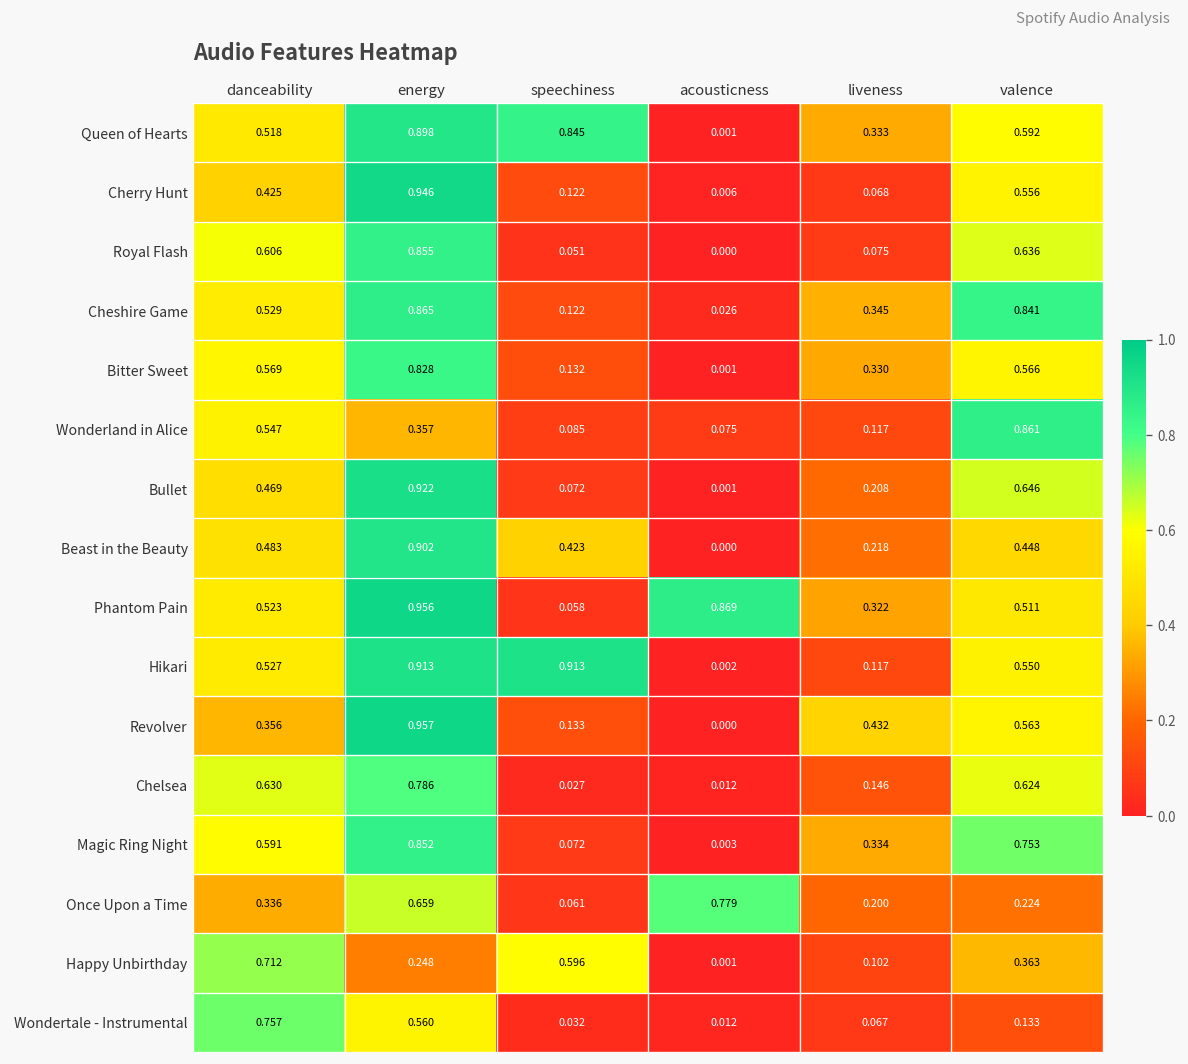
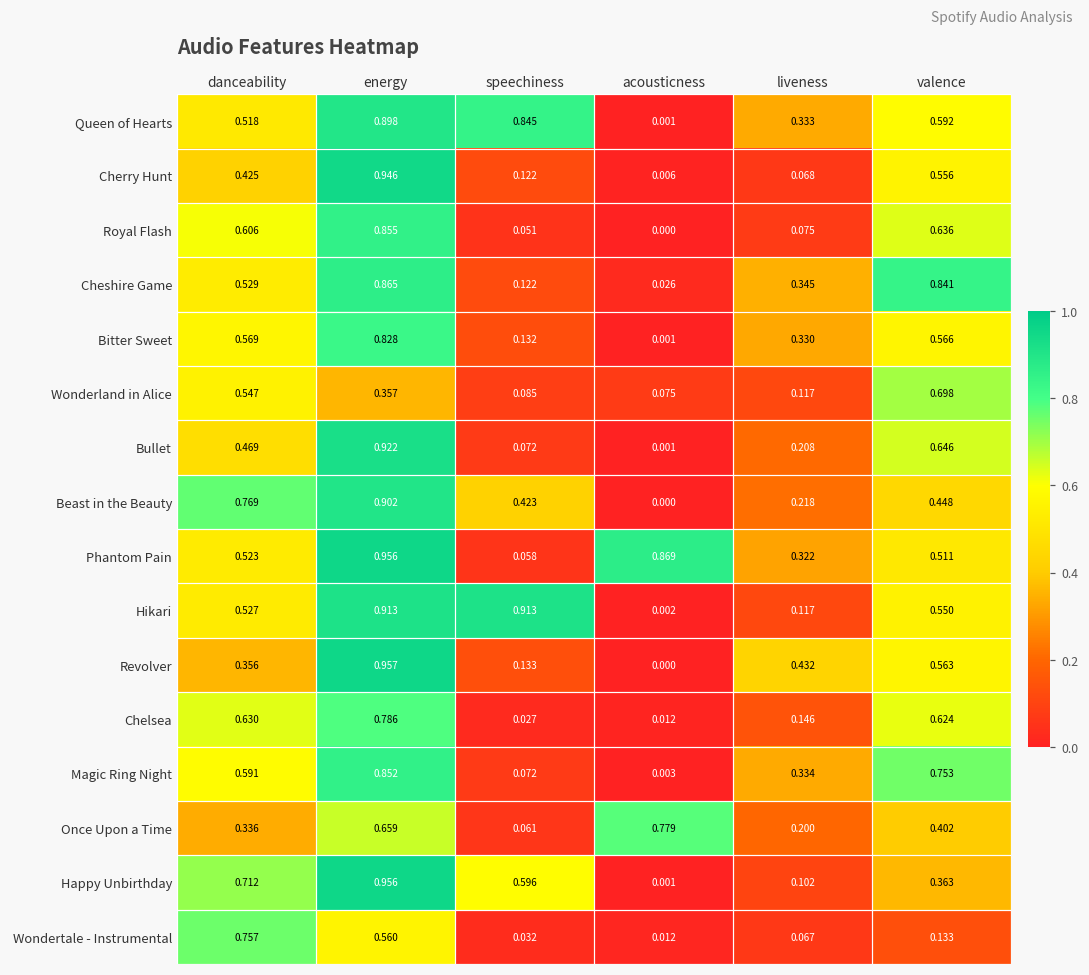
Wonderland in Alice, valence: 0.861 -> 0.698
Beast in the Beauty, danceability: 0.483 -> 0.769
Once Upon a Time, valence: 0.224 -> 0.402
Happy Unbirthday, energy: 0.248 -> 0.956
